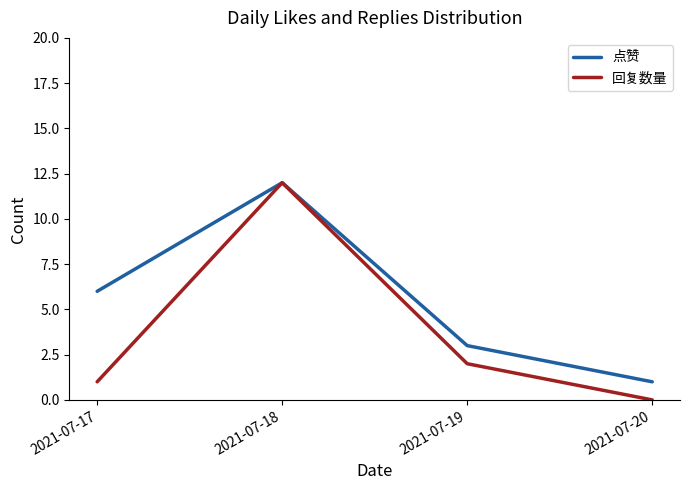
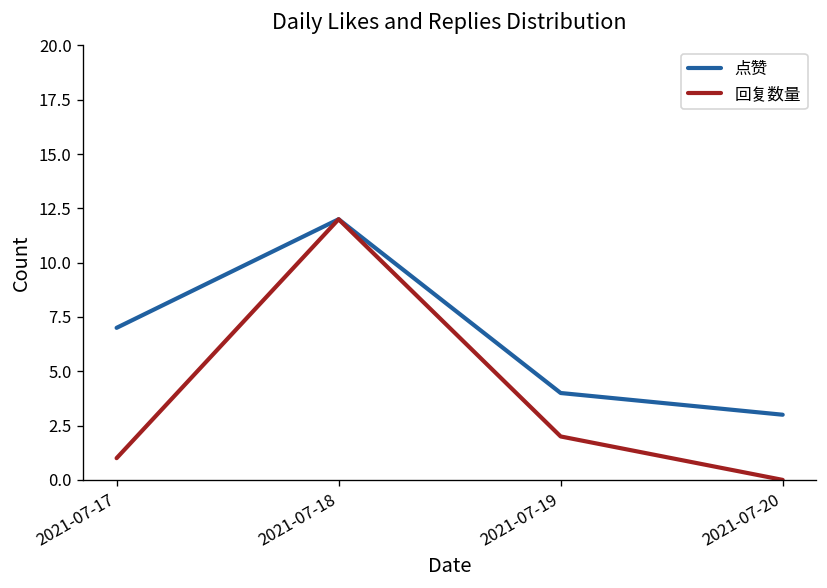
点赞, 2021-07-17: 6 -> 7
点赞, 2021-07-19: 3 -> 4
点赞, 2021-07-20: 1 -> 3
